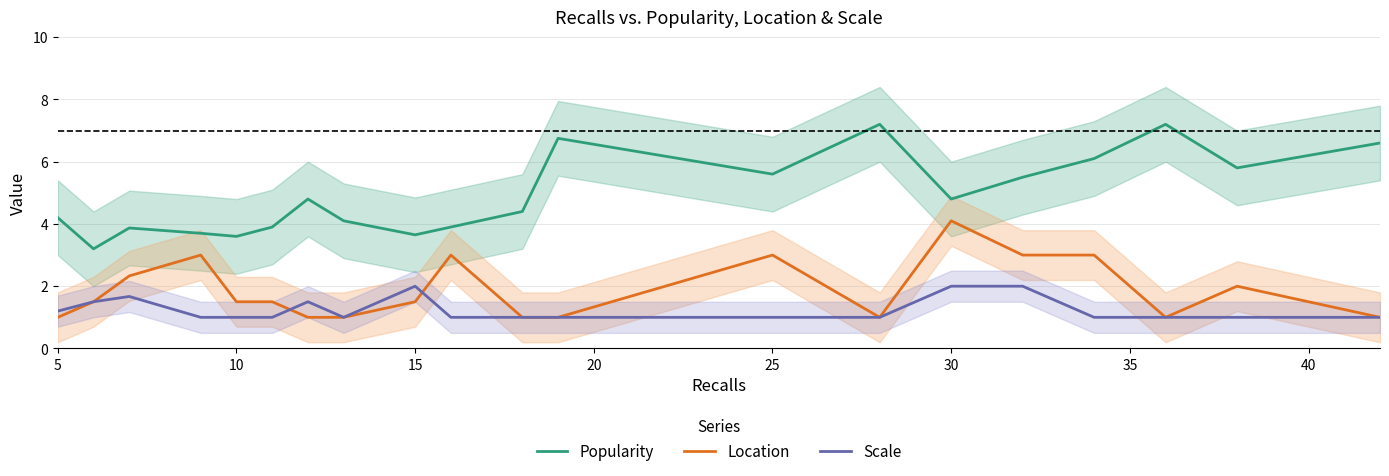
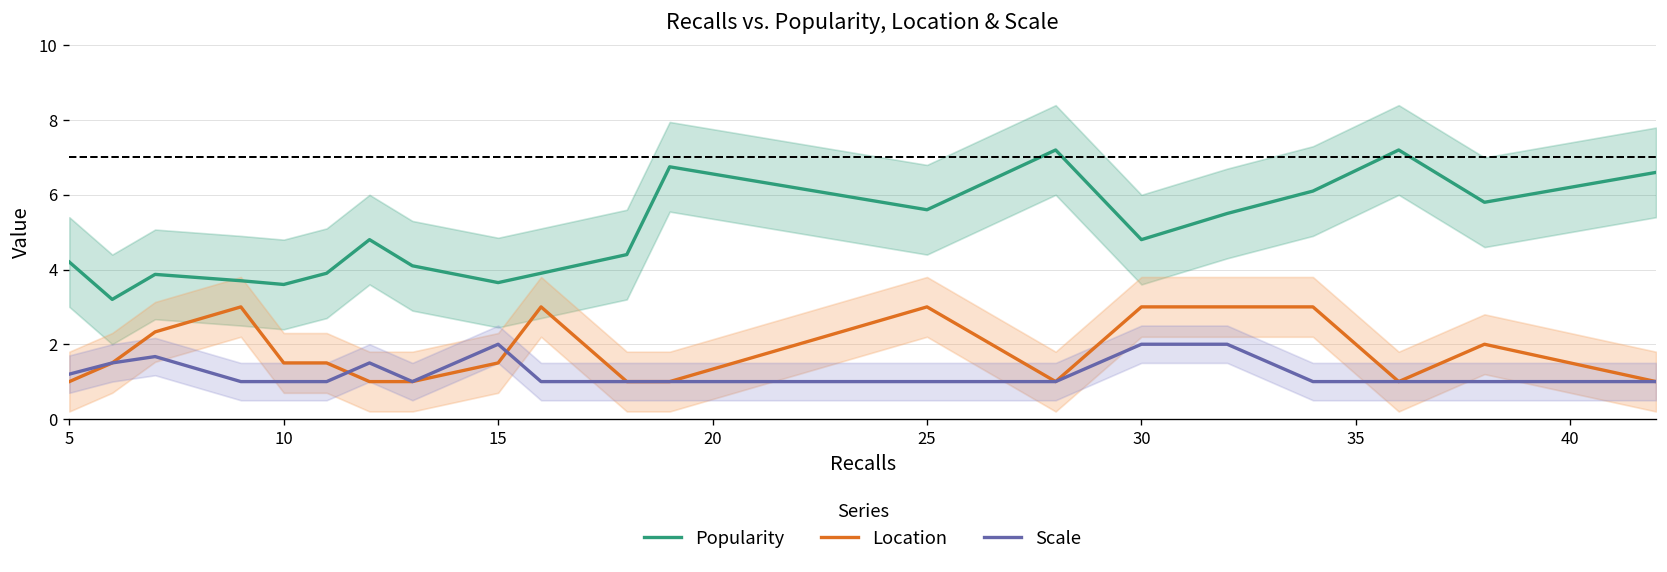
Location, 30: 4.1 -> 3.0
